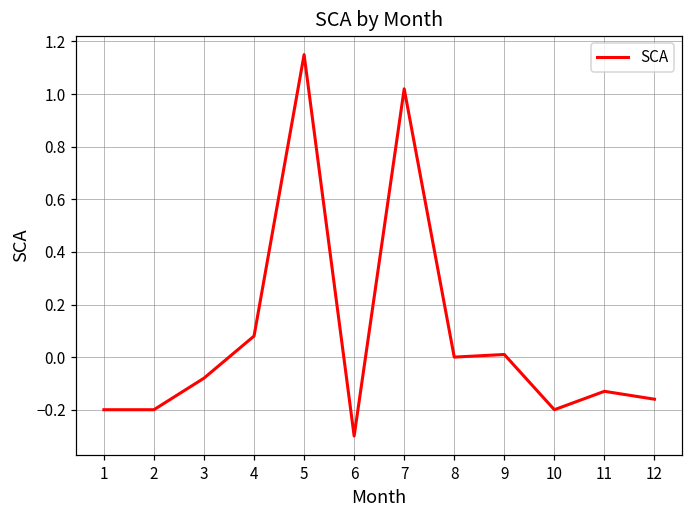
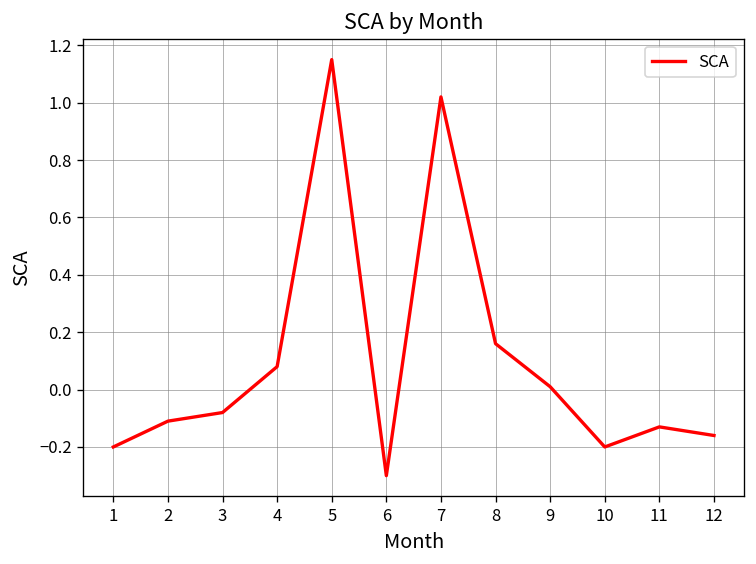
2: -0.20 -> -0.11
8: 0.00 -> 0.16
